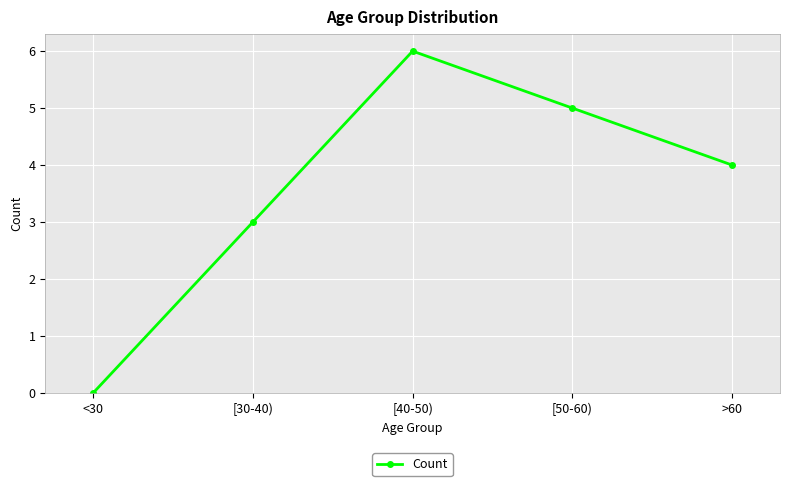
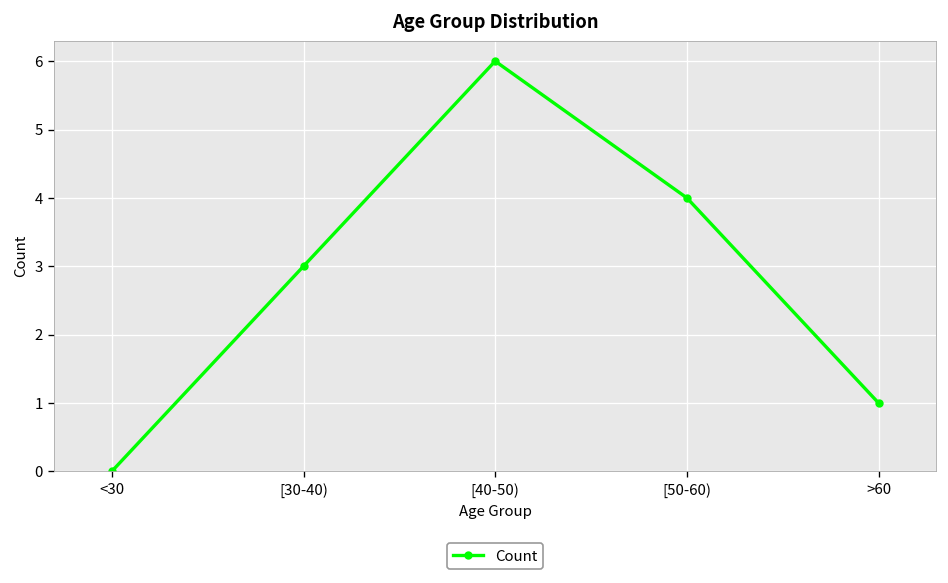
[50-60): 5 -> 4
>60: 4 -> 1
